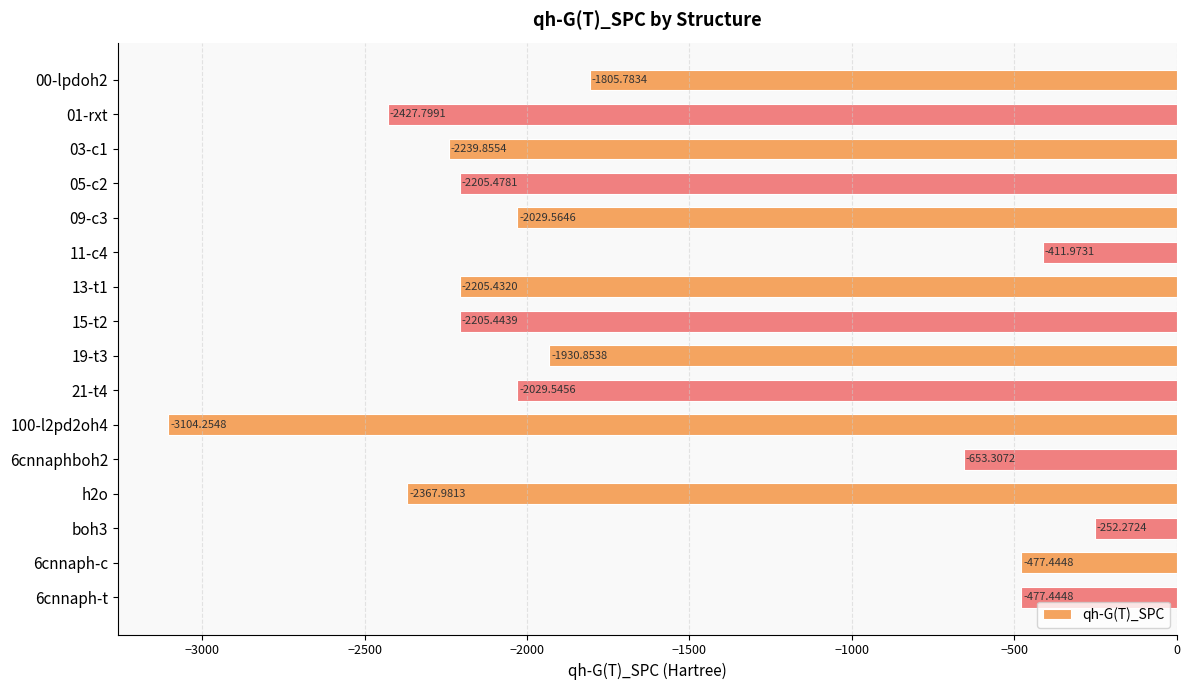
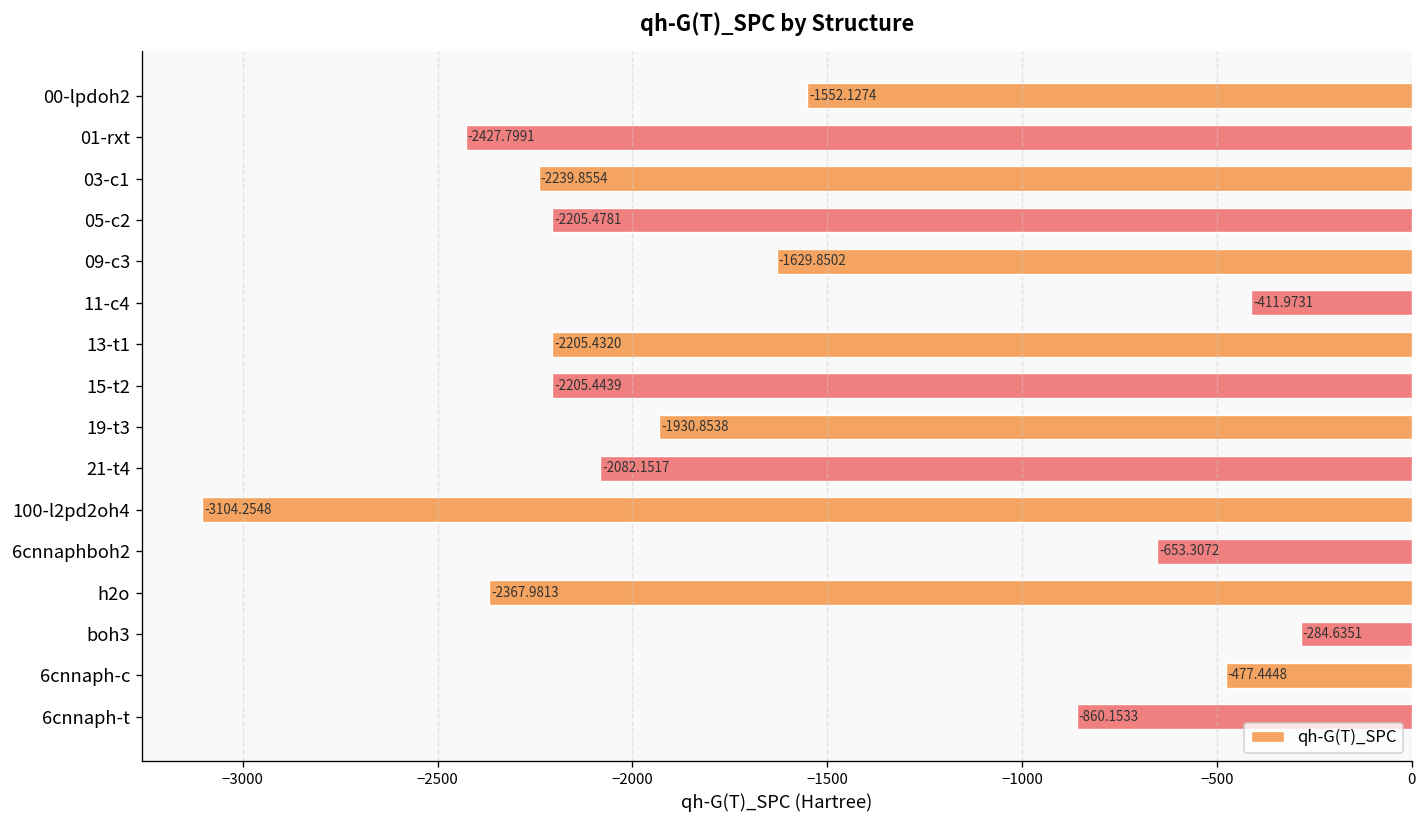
00-lpdoh2: -1805.7834 -> -1552.1274
09-c3: -2029.5646 -> -1629.8502
21-t4: -2029.5456 -> -2082.1517
boh3: -252.2724 -> -284.6351
6cnnaph-t: -477.4448 -> -860.1533
